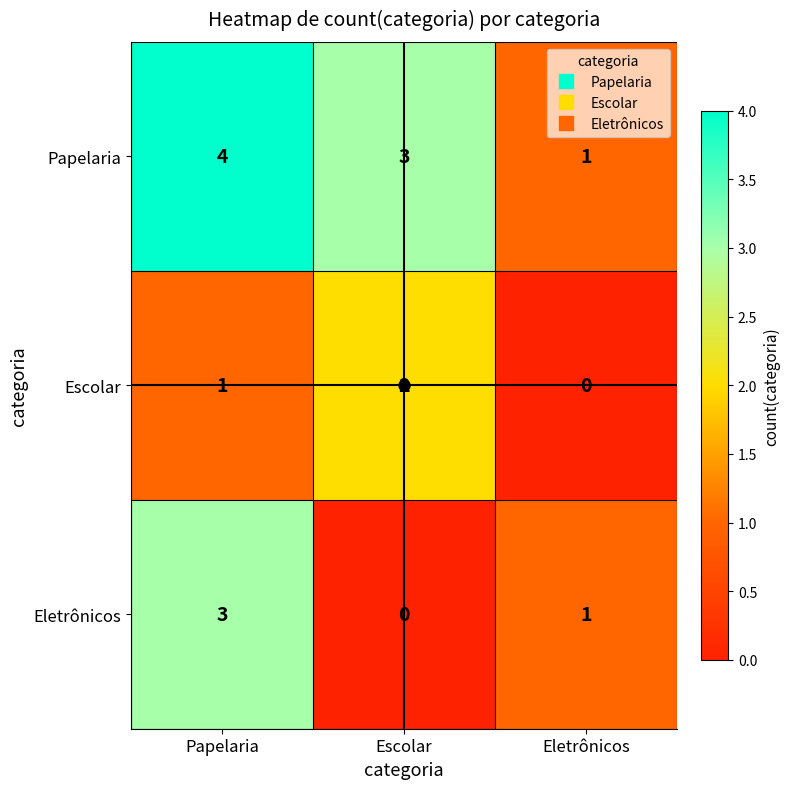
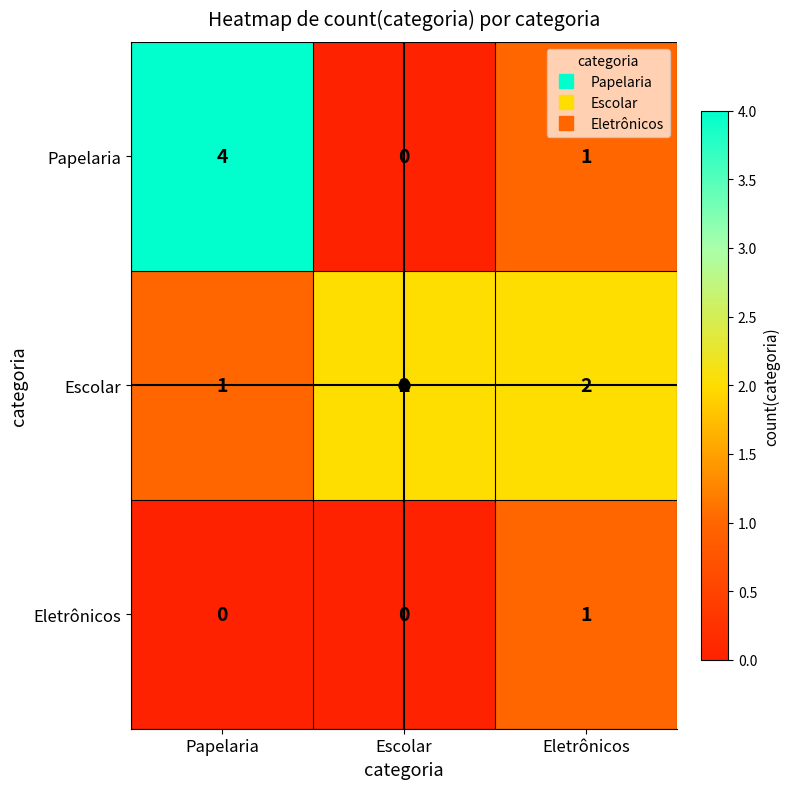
Papelaria, Escolar: 3 -> 0
Escolar, Eletrônicos: 0 -> 2
Eletrônicos, Papelaria: 3 -> 0
